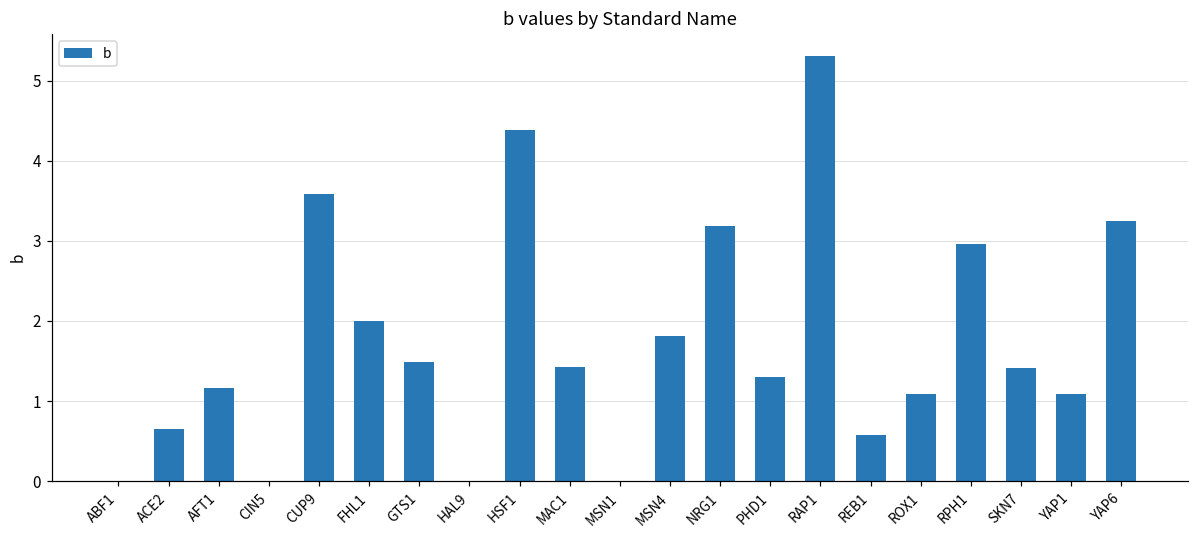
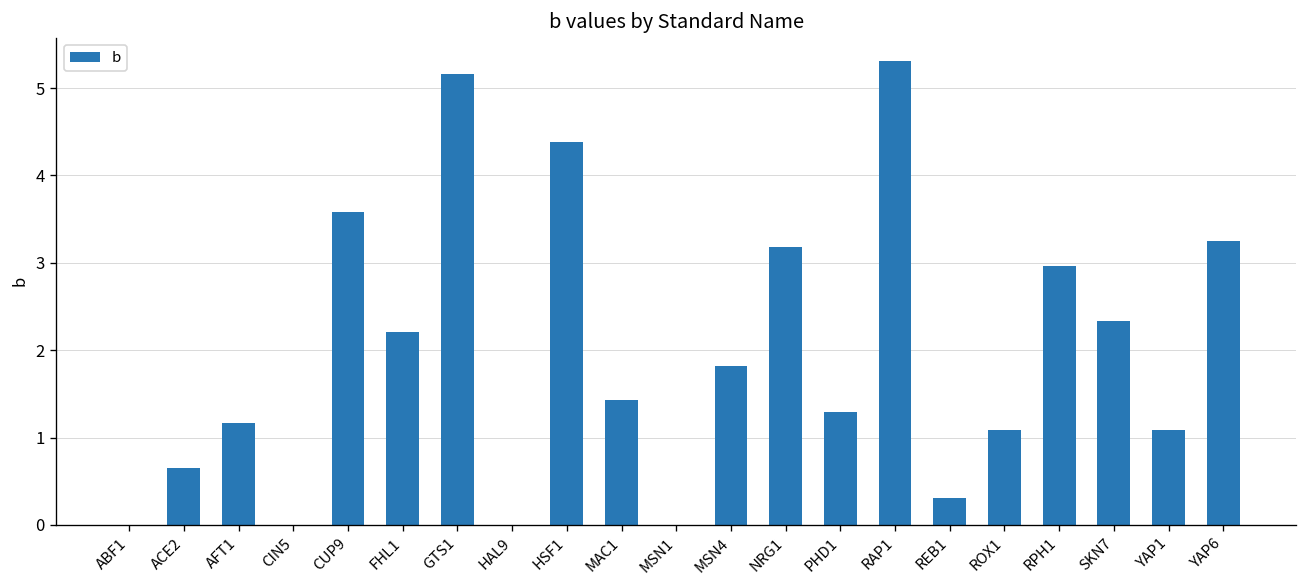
FHL1: 2.0 -> 2.2
GTS1: 1.5 -> 5.2
REB1: 0.6 -> 0.3
SKN7: 1.4 -> 2.3
